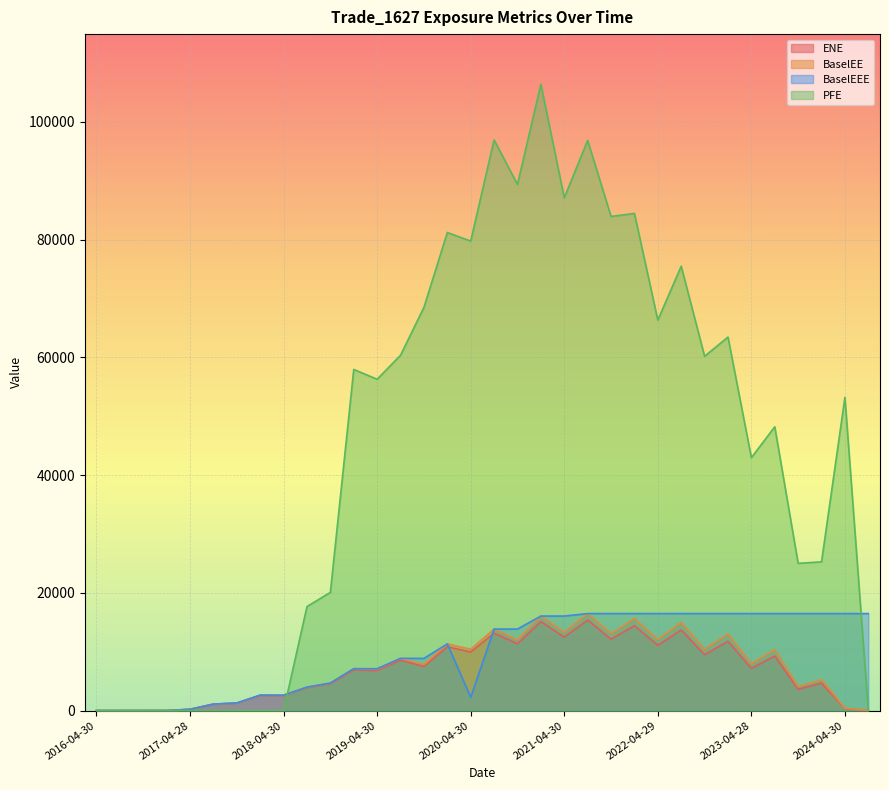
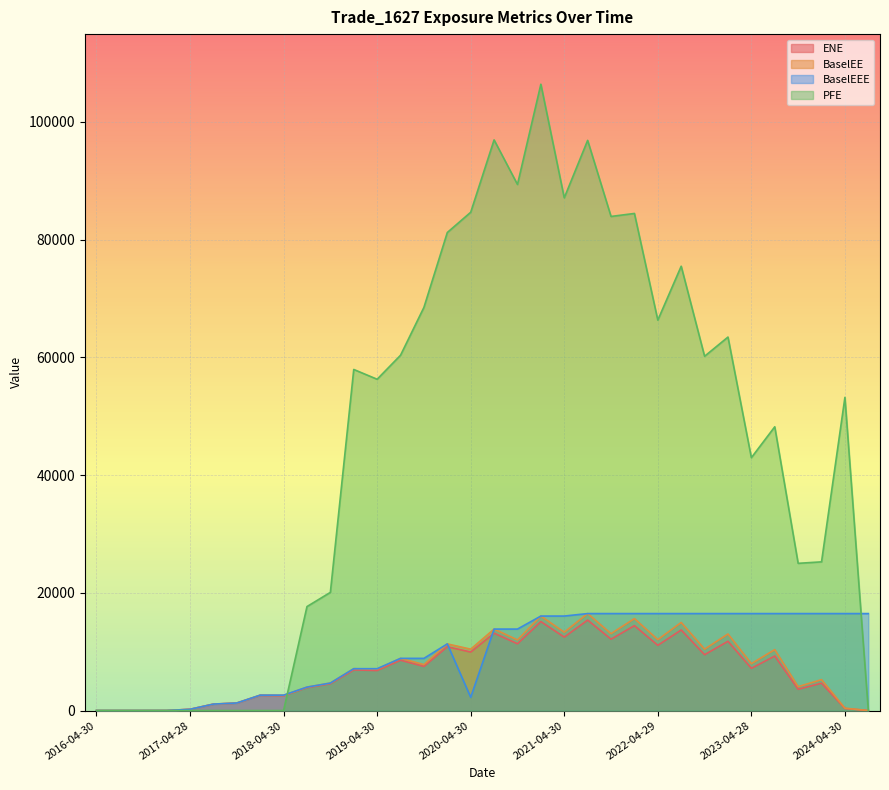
PFE, 2020-04-30: 80000 -> 85000
